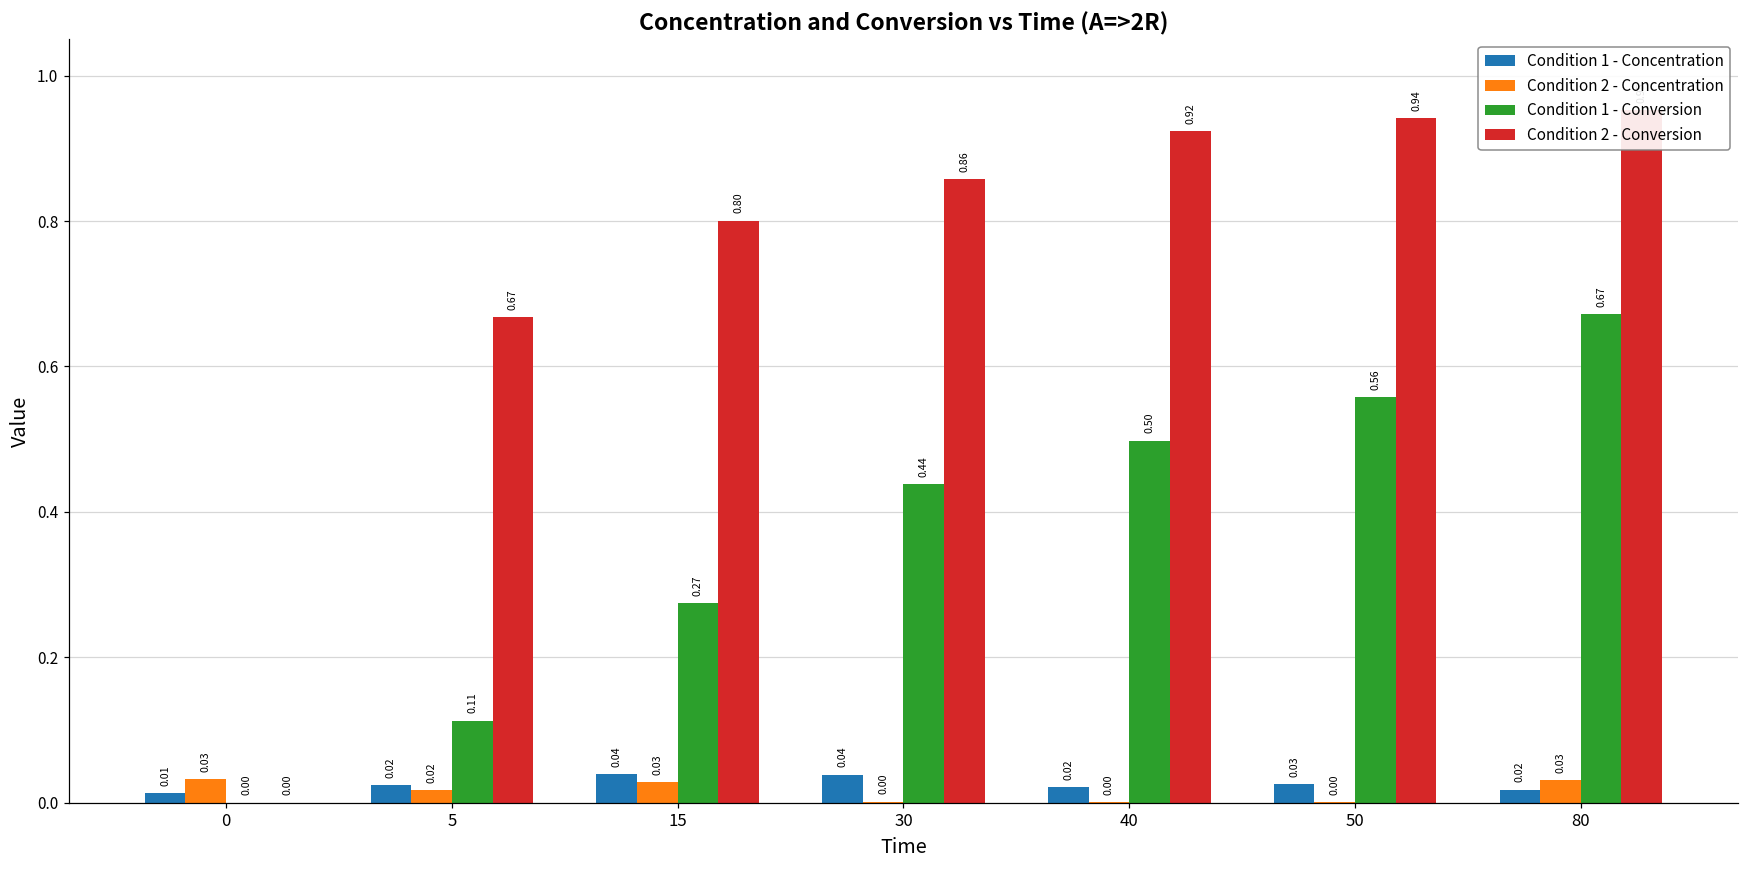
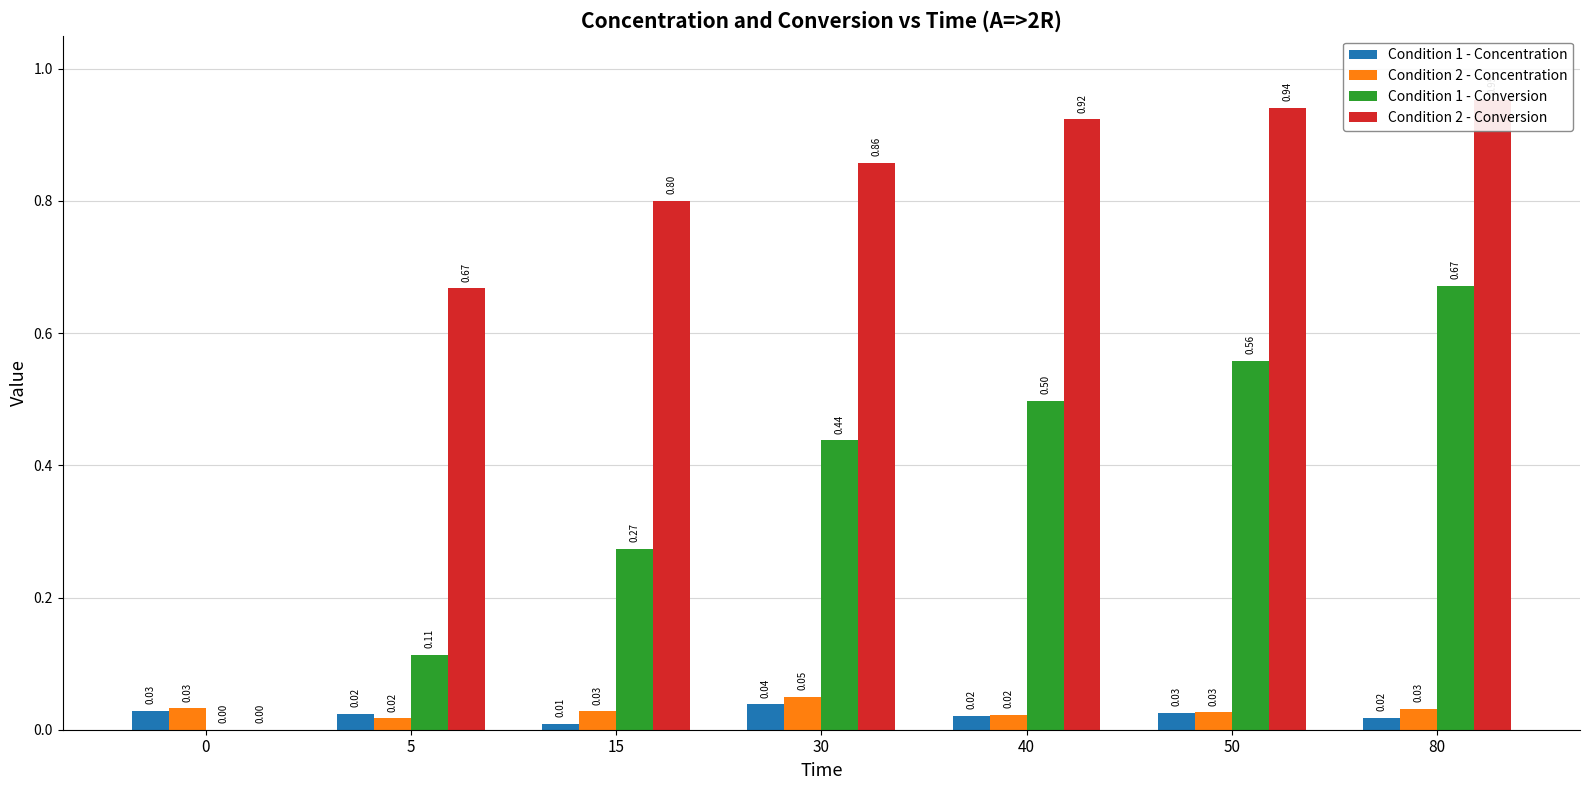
Condition 1 - Concentration, 0: 0.01 -> 0.03
Condition 1 - Concentration, 15: 0.04 -> 0.01
Condition 2 - Concentration, 30: 0.00 -> 0.05
Condition 2 - Concentration, 40: 0.00 -> 0.02
Condition 2 - Concentration, 50: 0.00 -> 0.03
